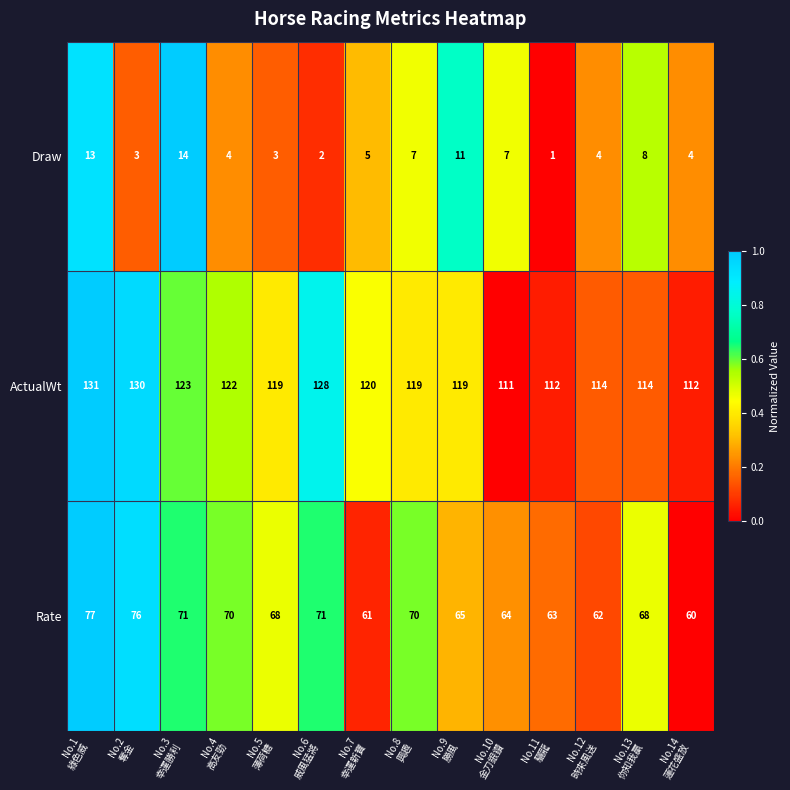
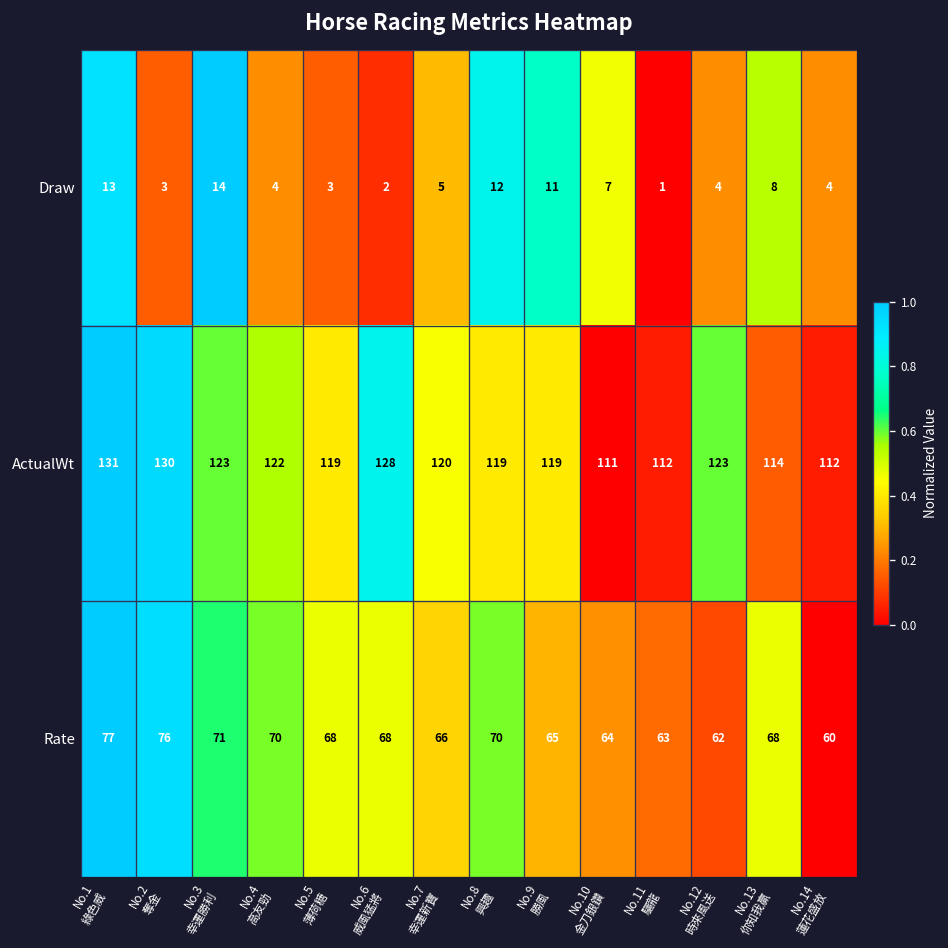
Draw, No.8 興趣: 7 -> 12
ActualWt, No.12 時來風送: 114 -> 123
Rate, No.6 威風猛將: 71 -> 68
Rate, No.7 幸運新寶: 61 -> 66
